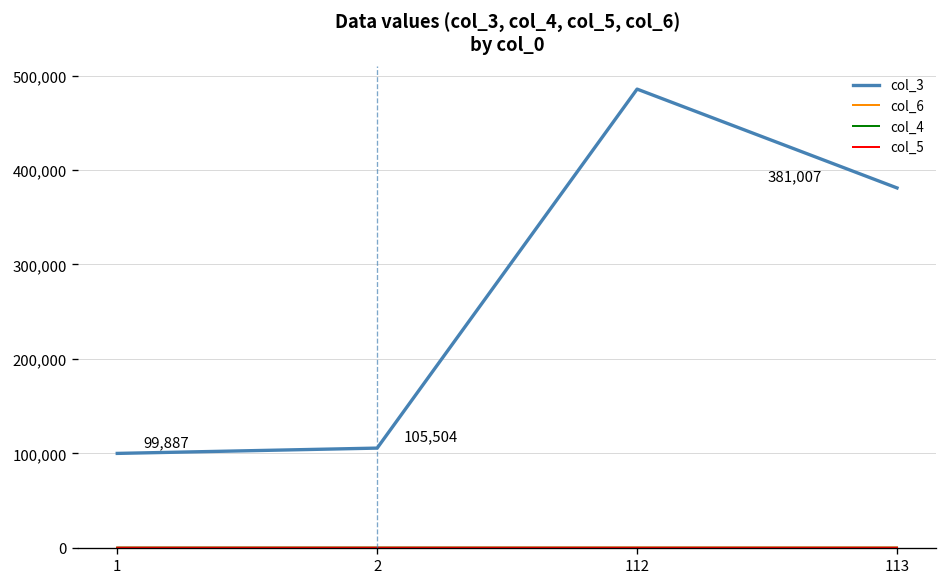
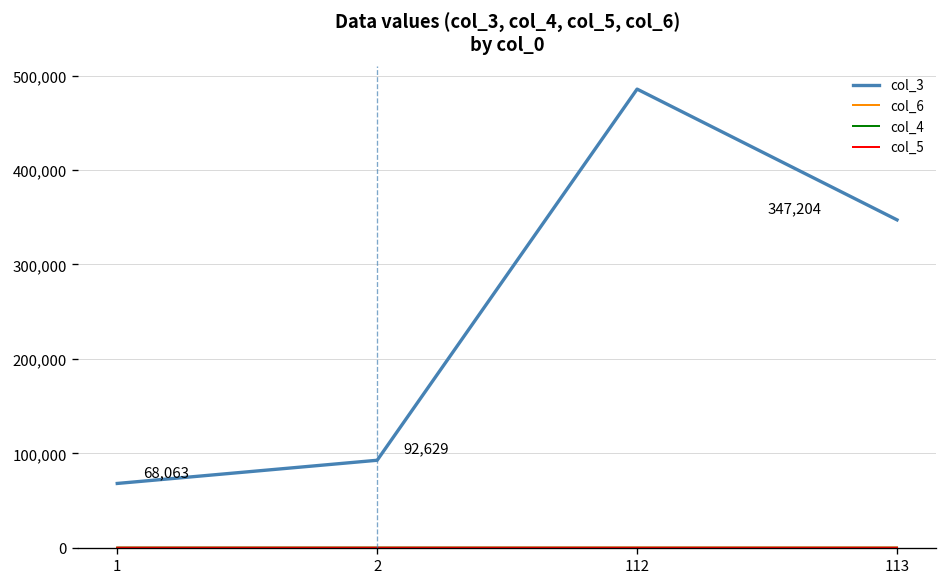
col_3, 1: 99,887 -> 68,063
col_3, 2: 105,504 -> 92,629
col_3, 113: 381,007 -> 347,204
